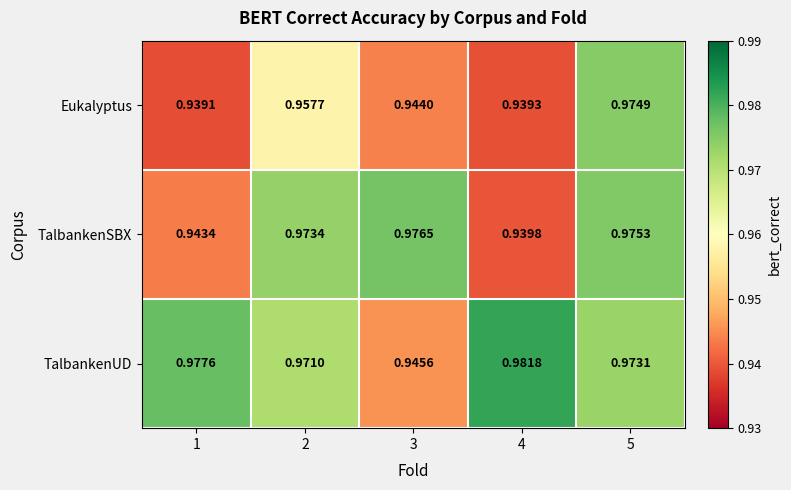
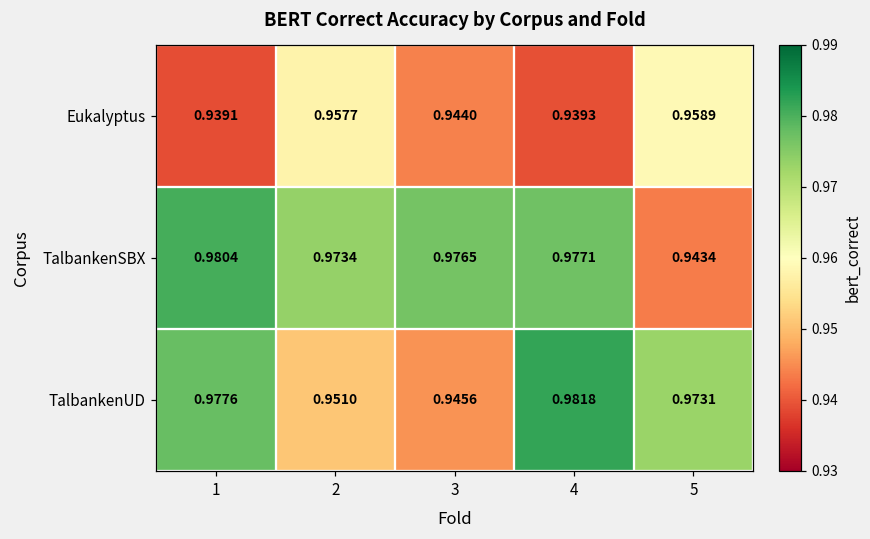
Eukalyptus, 5: 0.9749 -> 0.9589
TalbankenSBX, 1: 0.9434 -> 0.9804
TalbankenSBX, 4: 0.9398 -> 0.9771
TalbankenSBX, 5: 0.9753 -> 0.9434
TalbankenUD, 2: 0.9710 -> 0.9510
